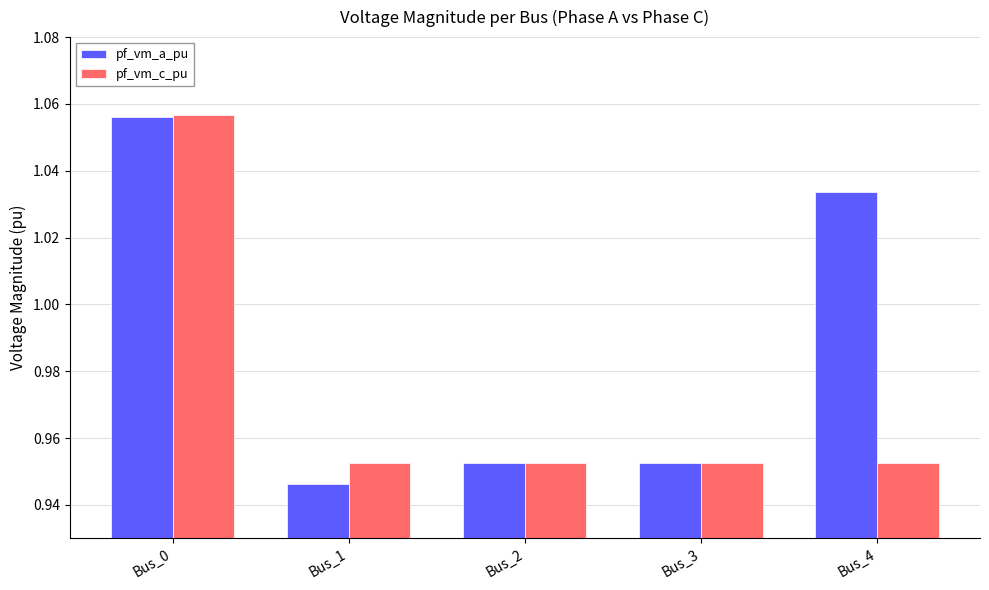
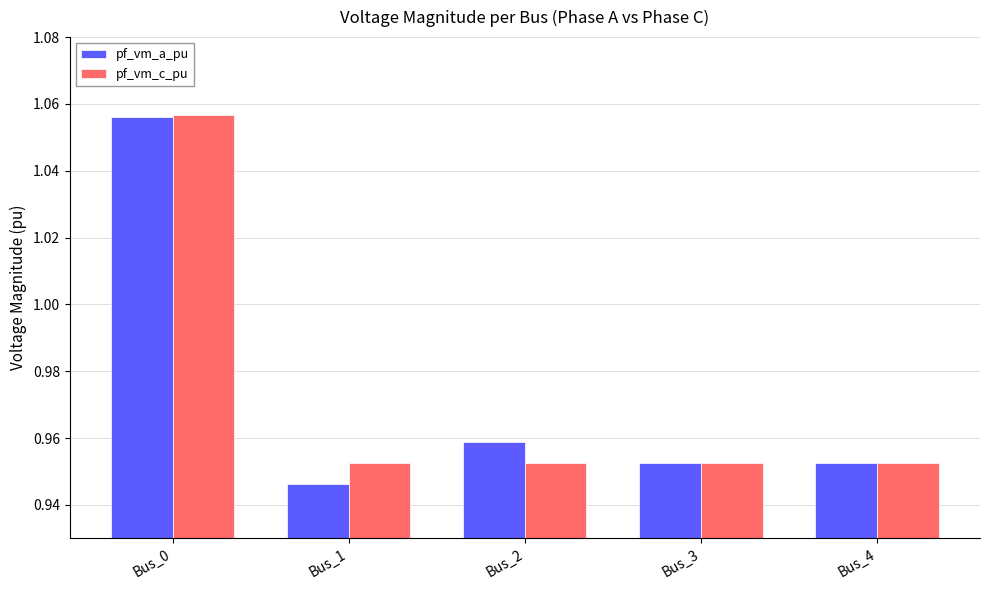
pf_vm_a_pu, Bus_2: 0.953 -> 0.959
pf_vm_a_pu, Bus_4: 1.034 -> 0.953
